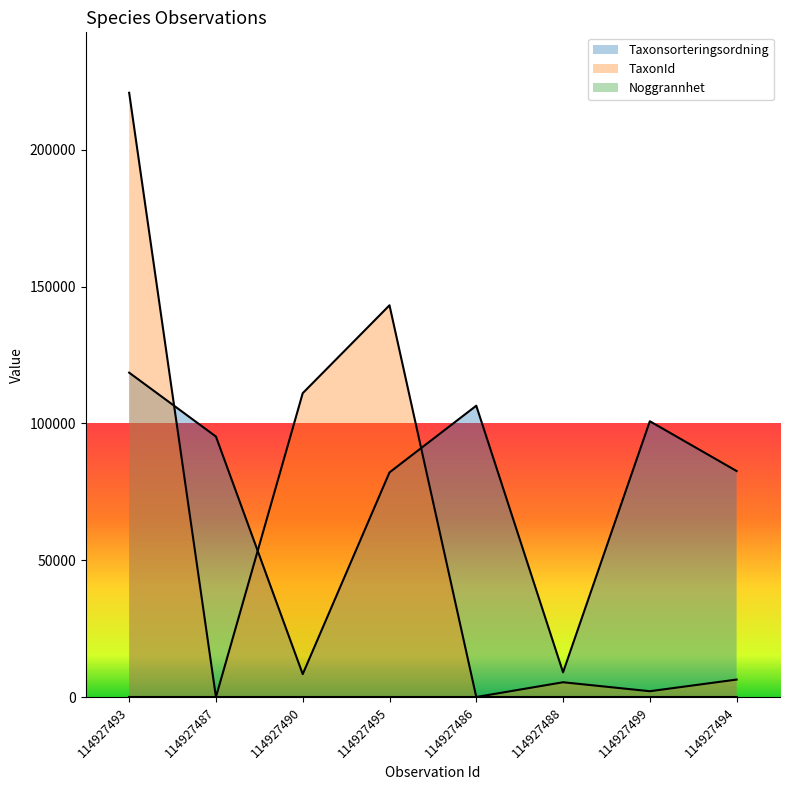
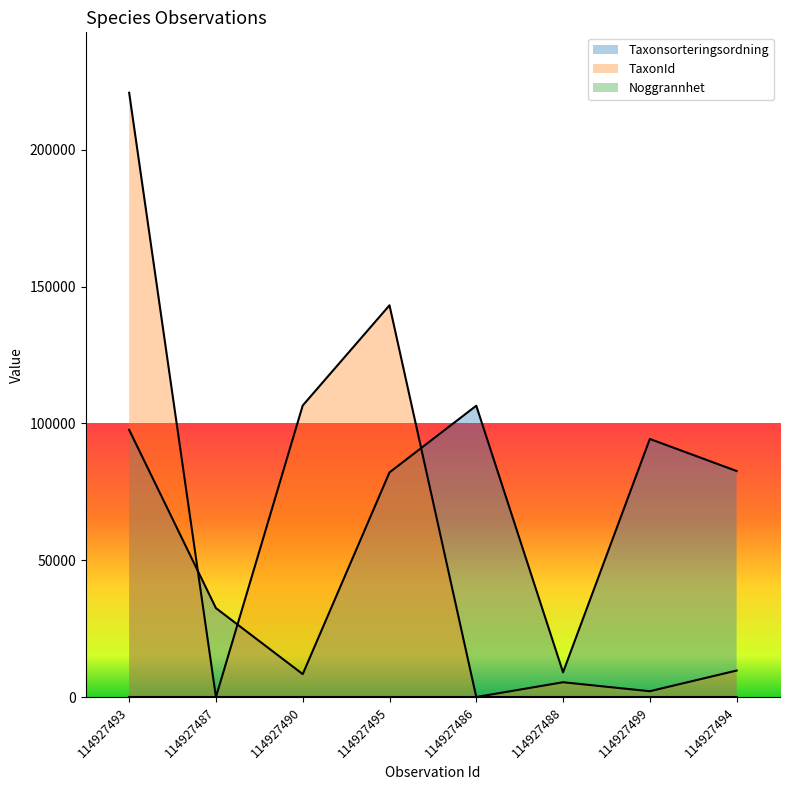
Taxonsorteringsordning, 114927493: 119000 -> 98000
Taxonsorteringsordning, 114927487: 95000 -> 33000
TaxonId, 114927490: 111000 -> 107000
Taxonsorteringsordning, 114927499: 101000 -> 94000
TaxonId, 114927494: 6000 -> 10000
